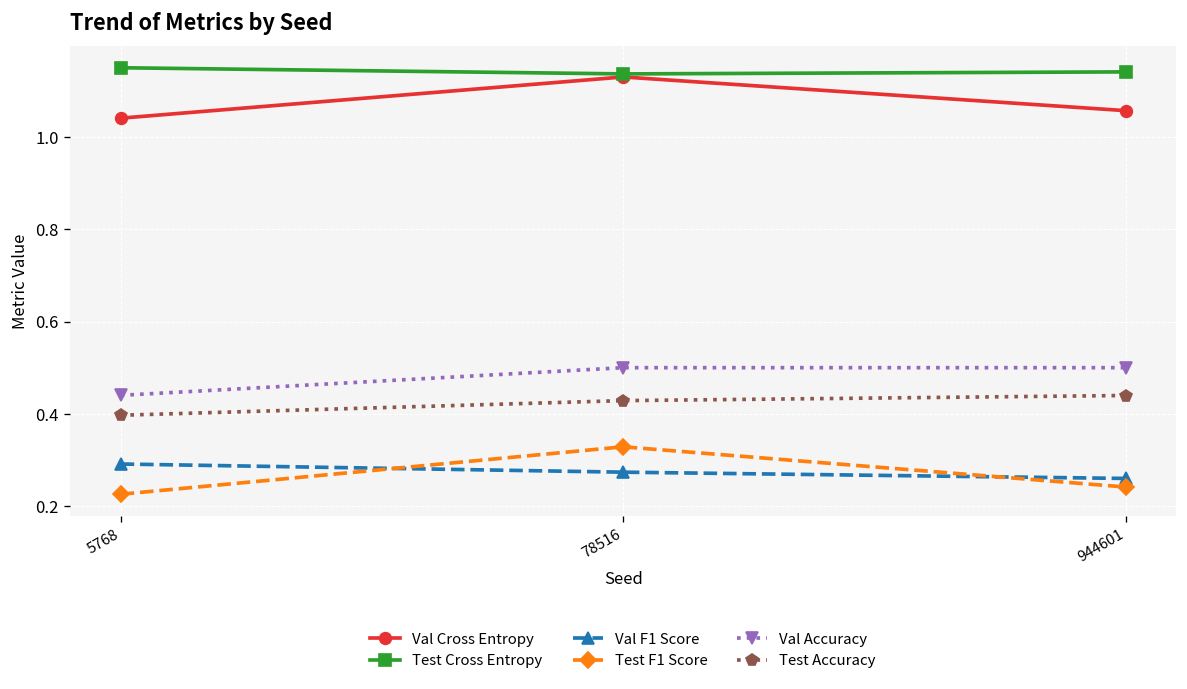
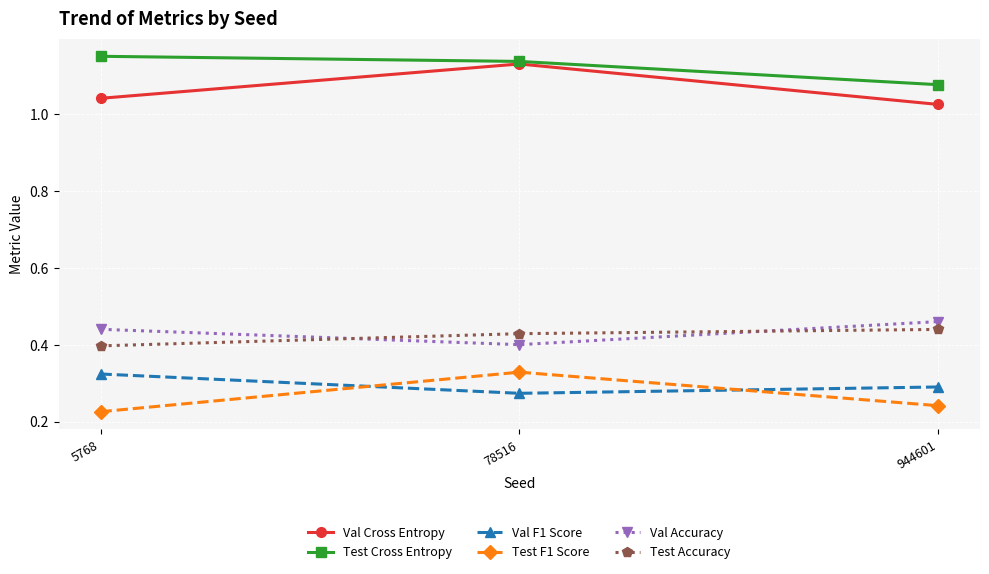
Val F1 Score, 5768: 0.29 -> 0.32
Val Accuracy, 78516: 0.5 -> 0.4
Val Cross Entropy, 944601: 1.06 -> 1.03
Test Cross Entropy, 944601: 1.14 -> 1.08
Val F1 Score, 944601: 0.26 -> 0.29
Val Accuracy, 944601: 0.50 -> 0.46
